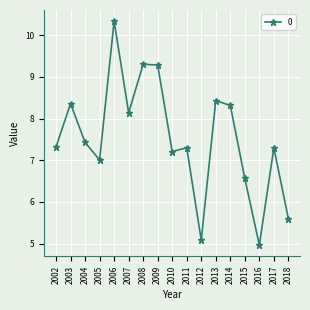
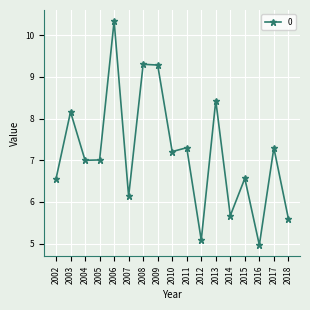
2002: 7.3 -> 6.6
2003: 8.4 -> 8.2
2004: 7.4 -> 7.0
2007: 8.1 -> 6.1
2014: 8.3 -> 5.7
